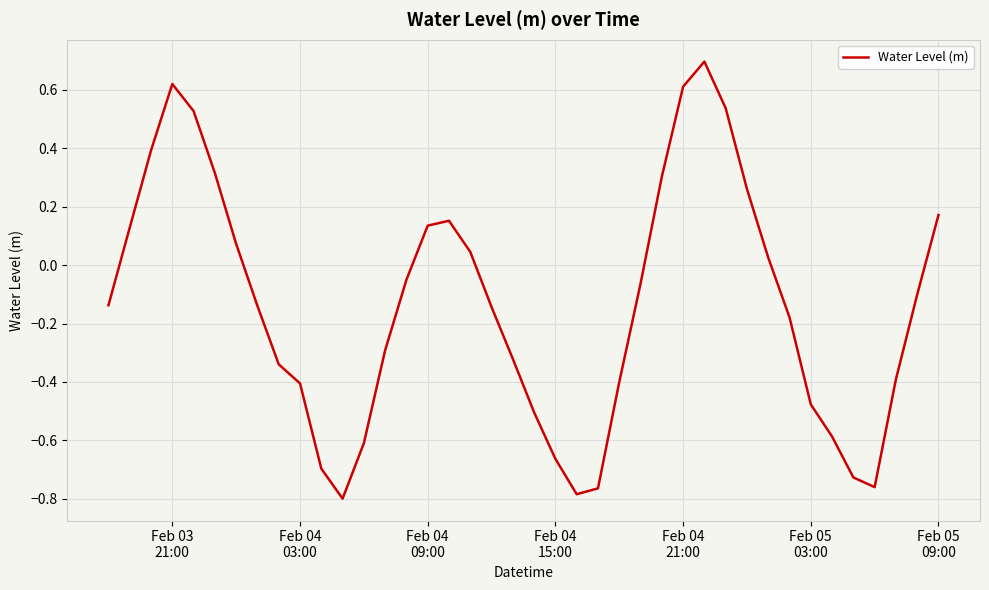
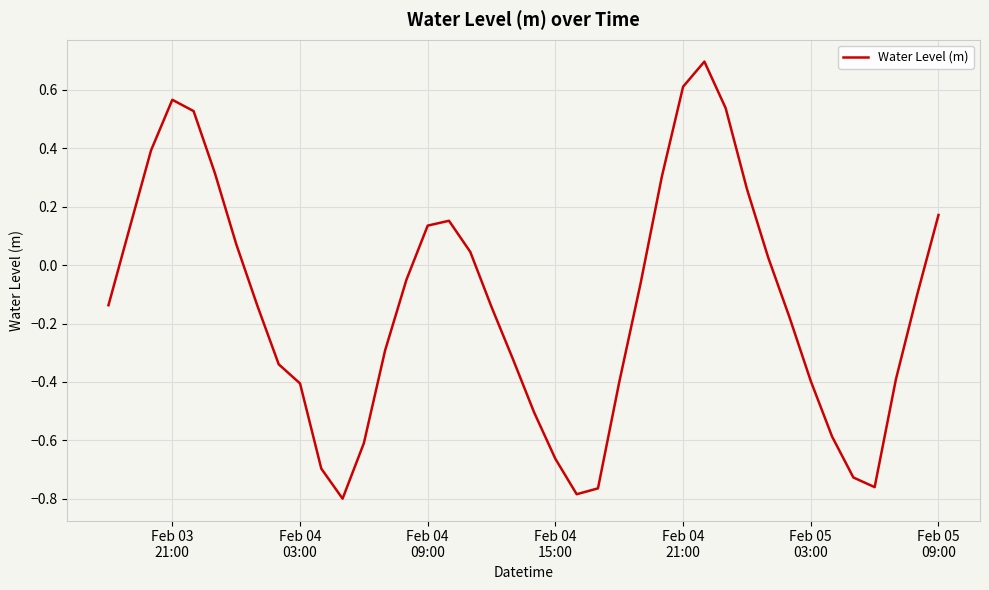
Feb 03 21:00: 0.62 -> 0.57
Feb 05 03:00: -0.48 -> -0.40
